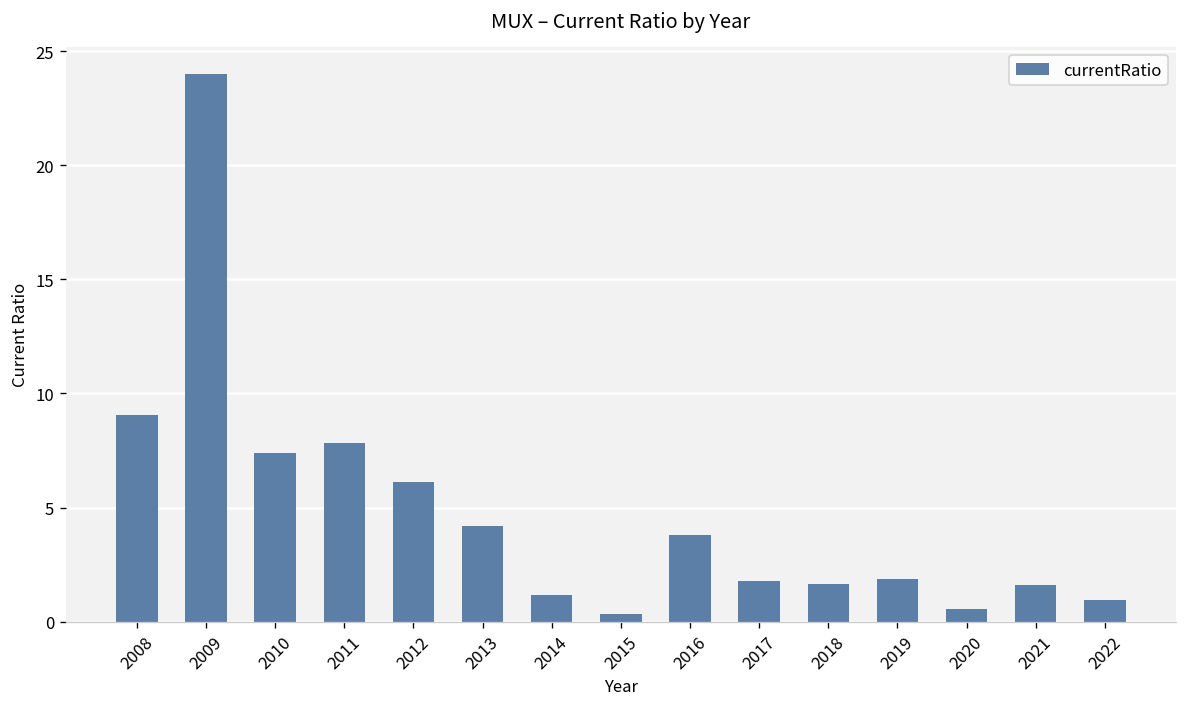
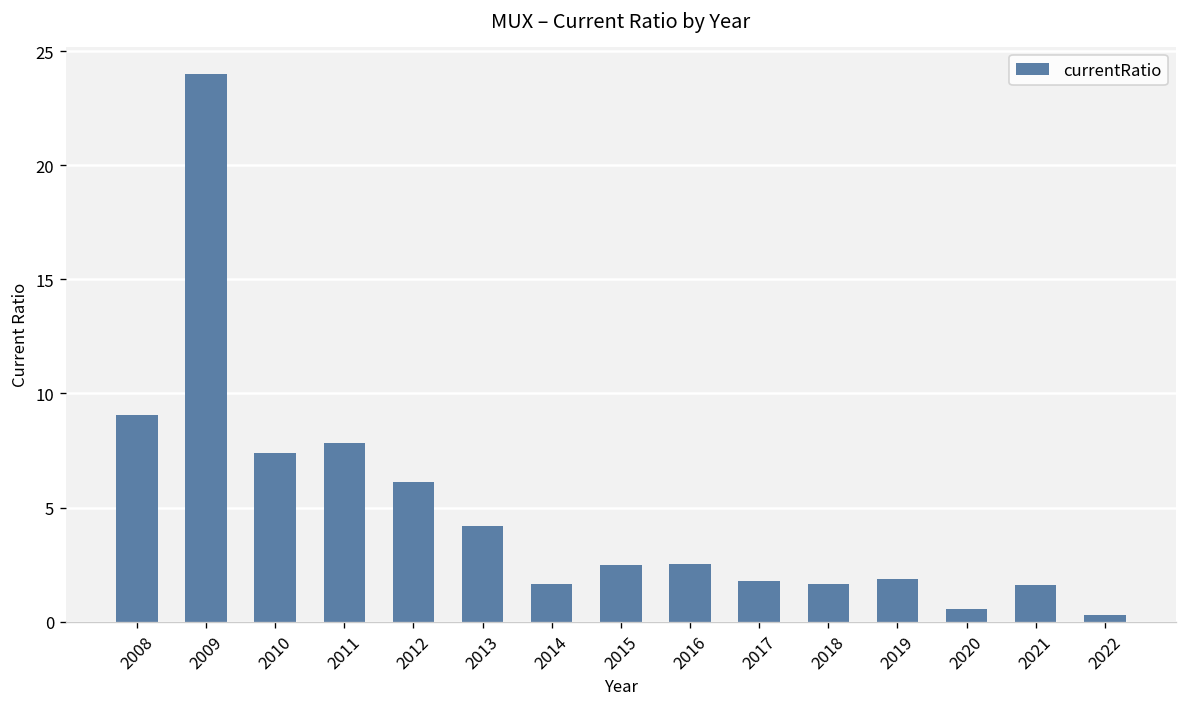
2014: 1.2 -> 1.6
2015: 0.4 -> 2.5
2016: 3.8 -> 2.5
2022: 1.0 -> 0.3
